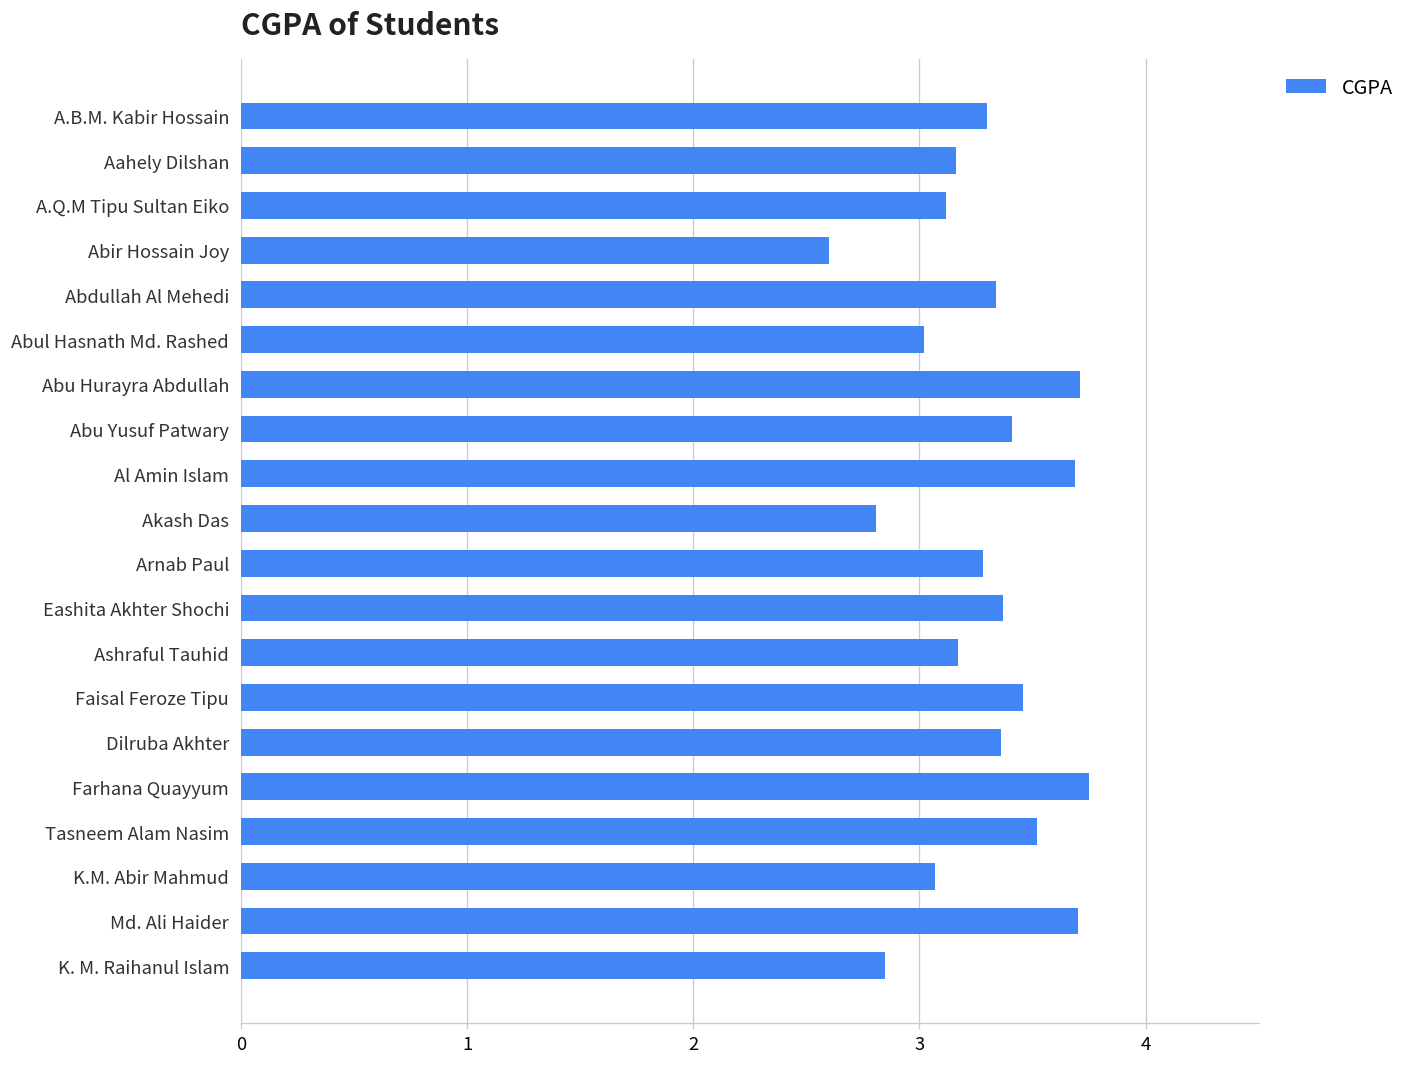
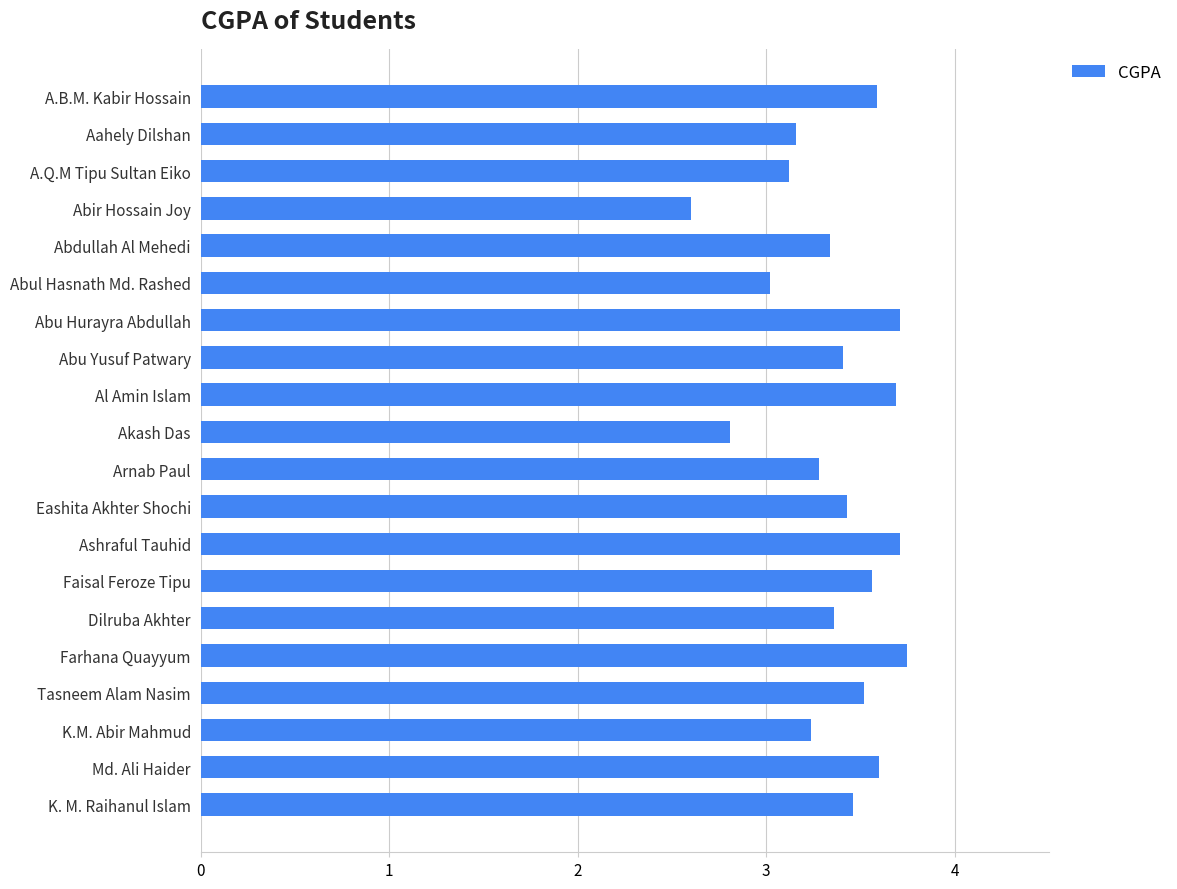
A.B.M. Kabir Hossain: 3.30 -> 3.59
Eashita Akhter Shochi: 3.37 -> 3.43
Ashraful Tauhid: 3.17 -> 3.71
Faisal Feroze Tipu: 3.46 -> 3.56
K.M. Abir Mahmud: 3.07 -> 3.24
Md. Ali Haider: 3.7 -> 3.6
K. M. Raihanul Islam: 2.85 -> 3.46
